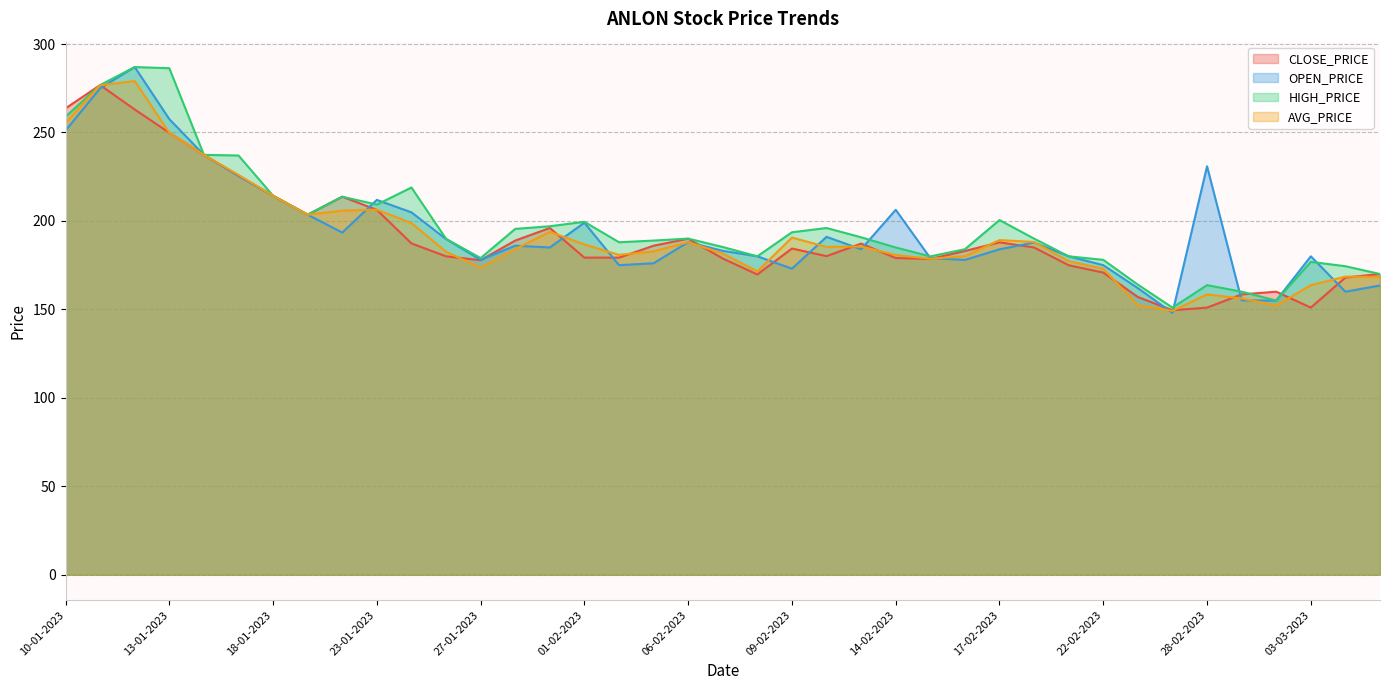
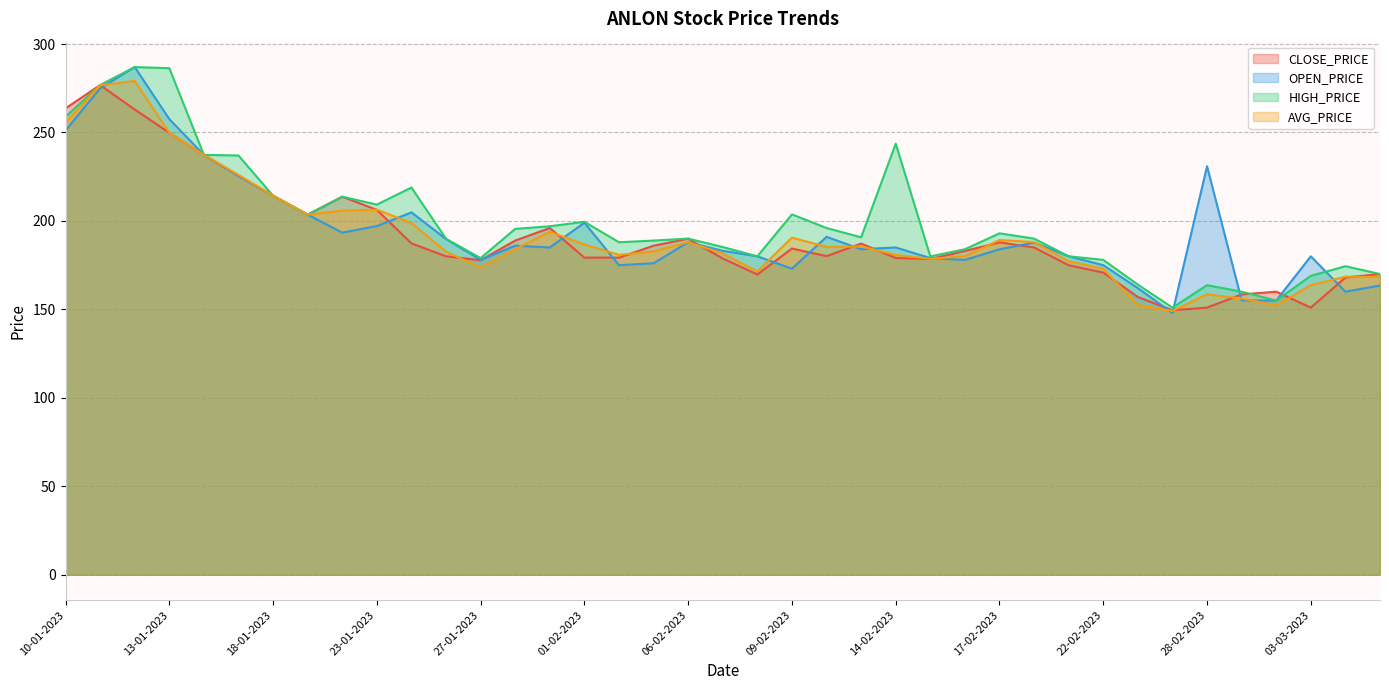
OPEN_PRICE, 23-01-2023: 212 -> 197
HIGH_PRICE, 09-02-2023: 194 -> 204
OPEN_PRICE, 14-02-2023: 206 -> 185
HIGH_PRICE, 14-02-2023: 185 -> 244
HIGH_PRICE, 17-02-2023: 201 -> 193
HIGH_PRICE, 03-03-2023: 177 -> 169
